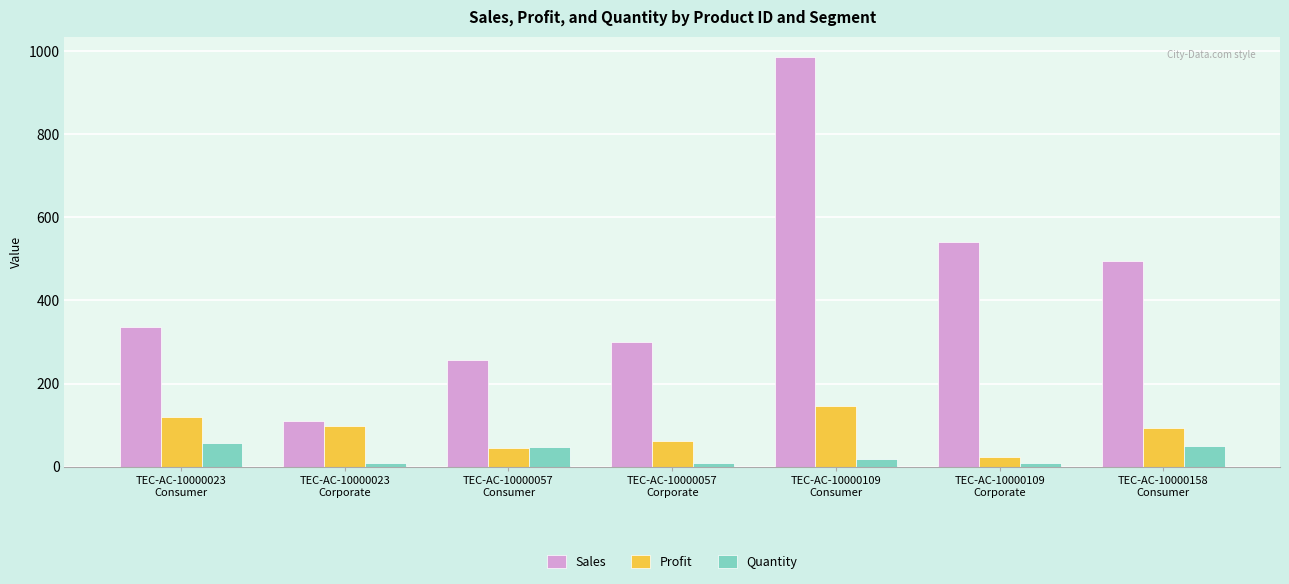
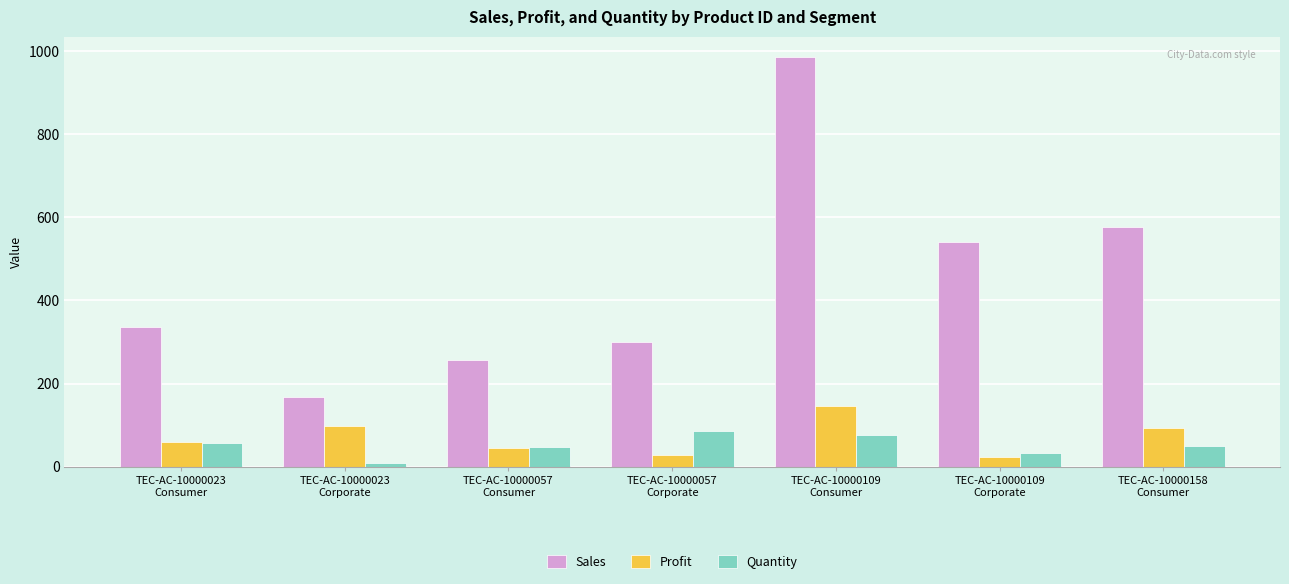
Profit, TEC-AC-10000023 Consumer: 120 -> 60
Sales, TEC-AC-10000023 Corporate: 110 -> 170
Profit, TEC-AC-10000057 Corporate: 60 -> 30
Quantity, TEC-AC-10000057 Corporate: 10 -> 90
Quantity, TEC-AC-10000109 Consumer: 20 -> 80
Quantity, TEC-AC-10000109 Corporate: 10 -> 30
Sales, TEC-AC-10000158 Consumer: 500 -> 580
